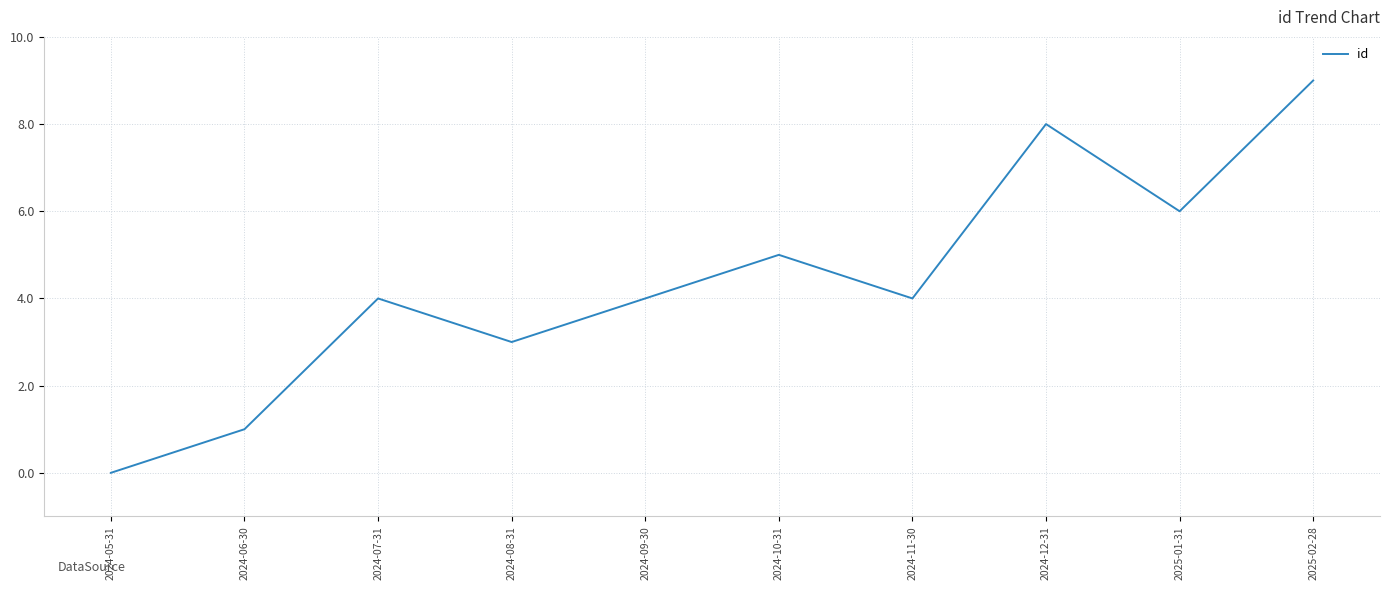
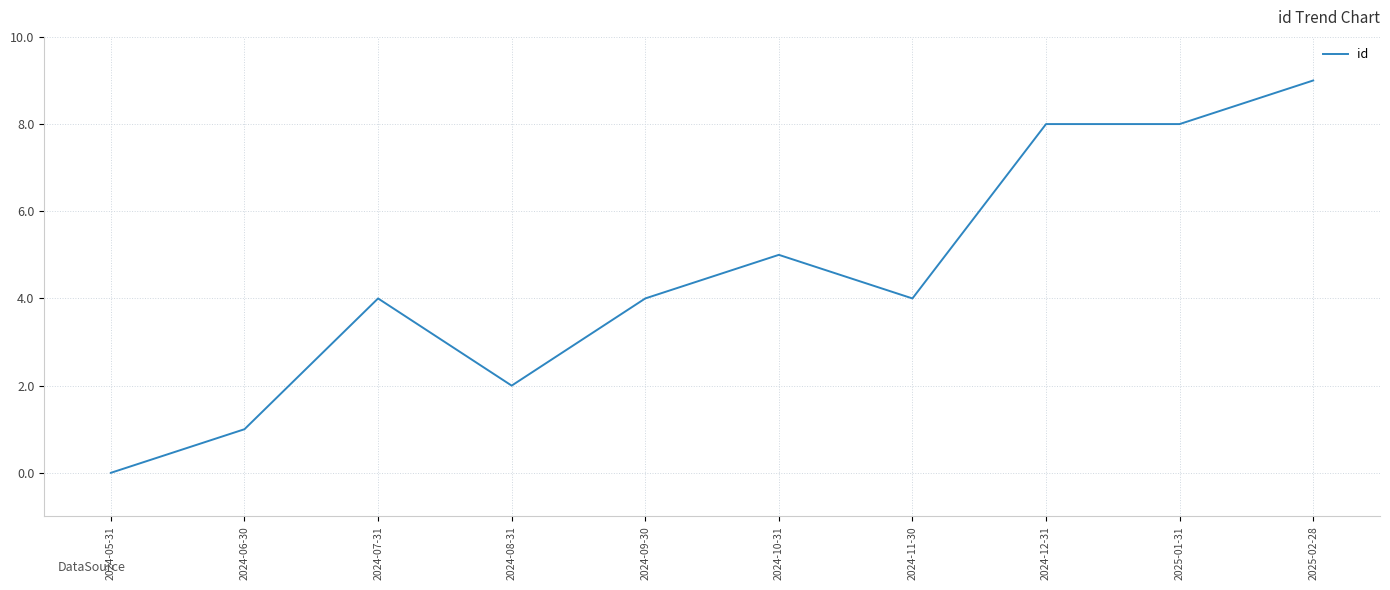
2024-08-31: 3 -> 2
2025-01-31: 6 -> 8
